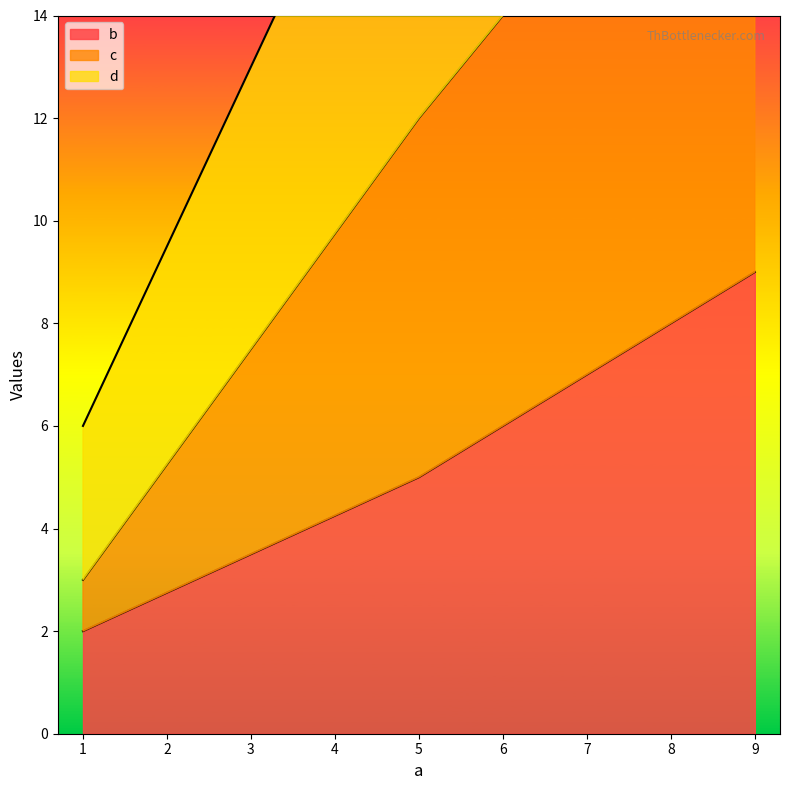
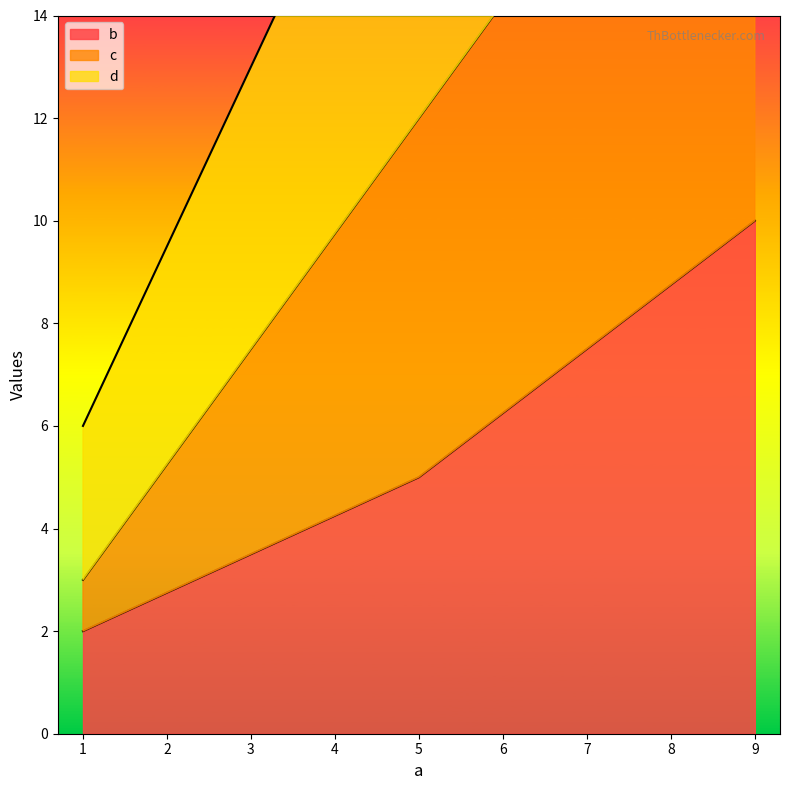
b, 9: 9 -> 10
